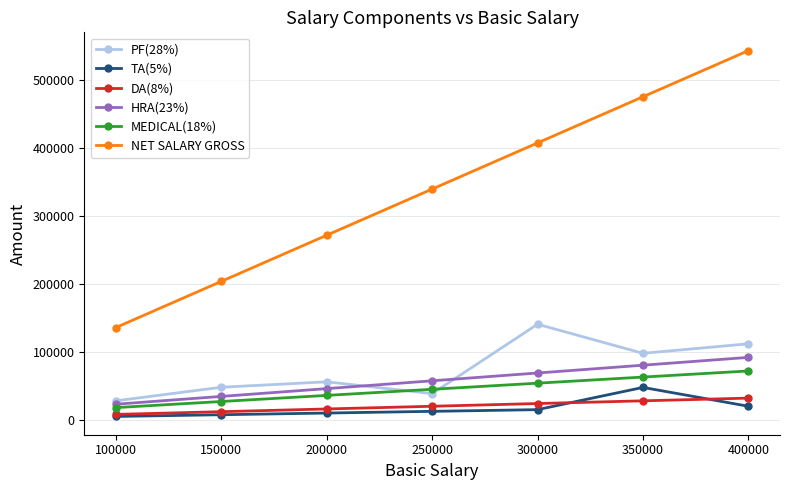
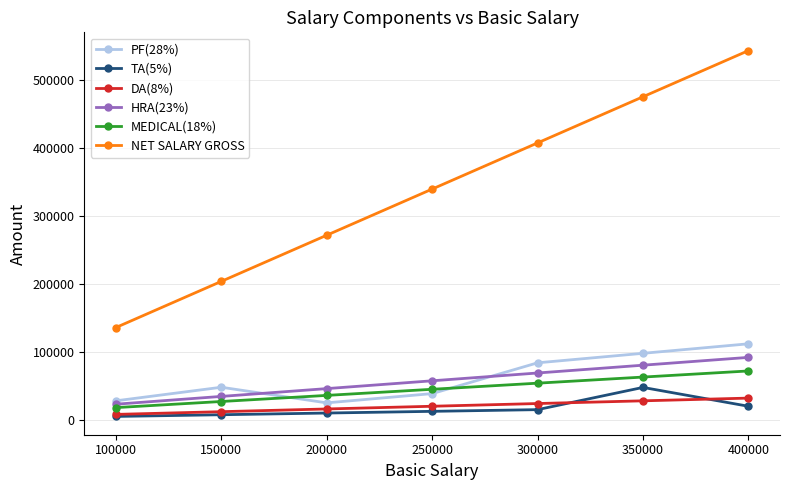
PF(28%), 200000: 60000 -> 20000
PF(28%), 300000: 140000 -> 80000
